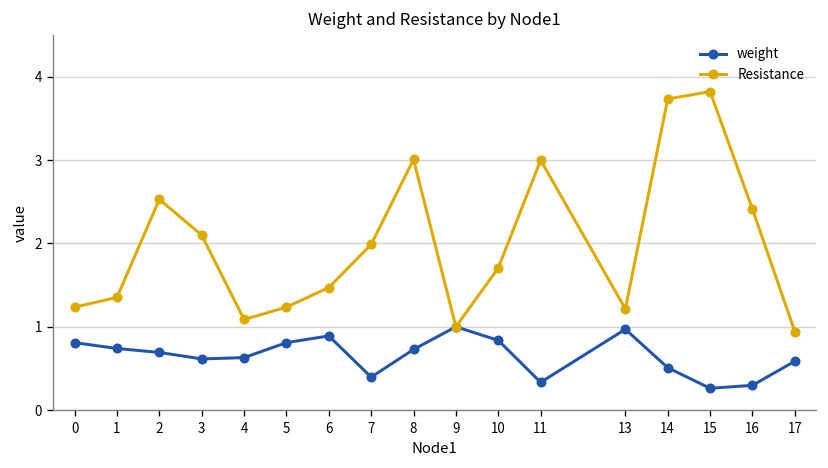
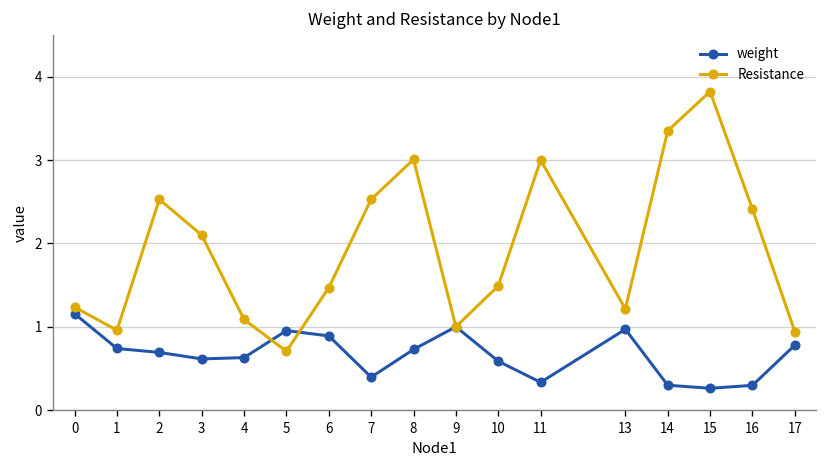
weight, 0: 0.8 -> 1.2
Resistance, 1: 1.4 -> 1.0
weight, 5: 0.8 -> 1.0
Resistance, 5: 1.2 -> 0.7
Resistance, 7: 2.0 -> 2.5
weight, 10: 0.8 -> 0.6
Resistance, 10: 1.7 -> 1.5
weight, 14: 0.5 -> 0.3
Resistance, 14: 3.7 -> 3.4
weight, 17: 0.6 -> 0.8
